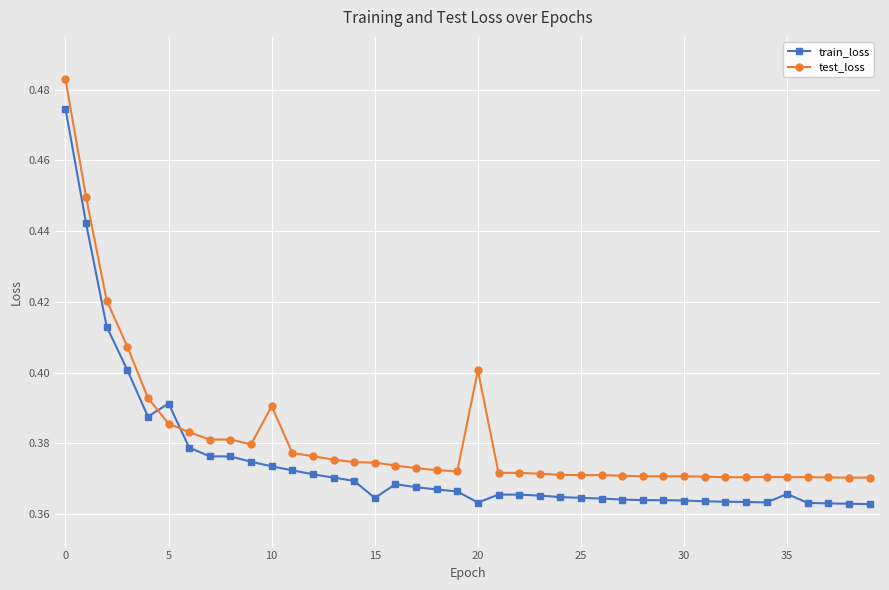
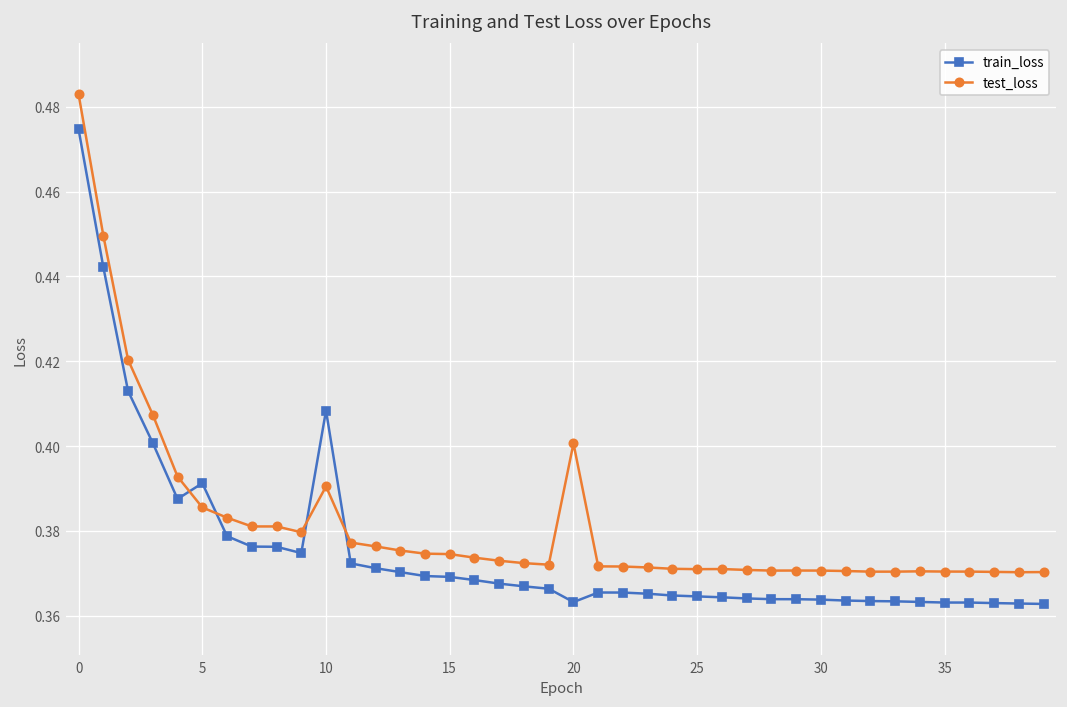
train_loss, 10: 0.373 -> 0.408
train_loss, 15: 0.365 -> 0.369
train_loss, 35: 0.366 -> 0.363
